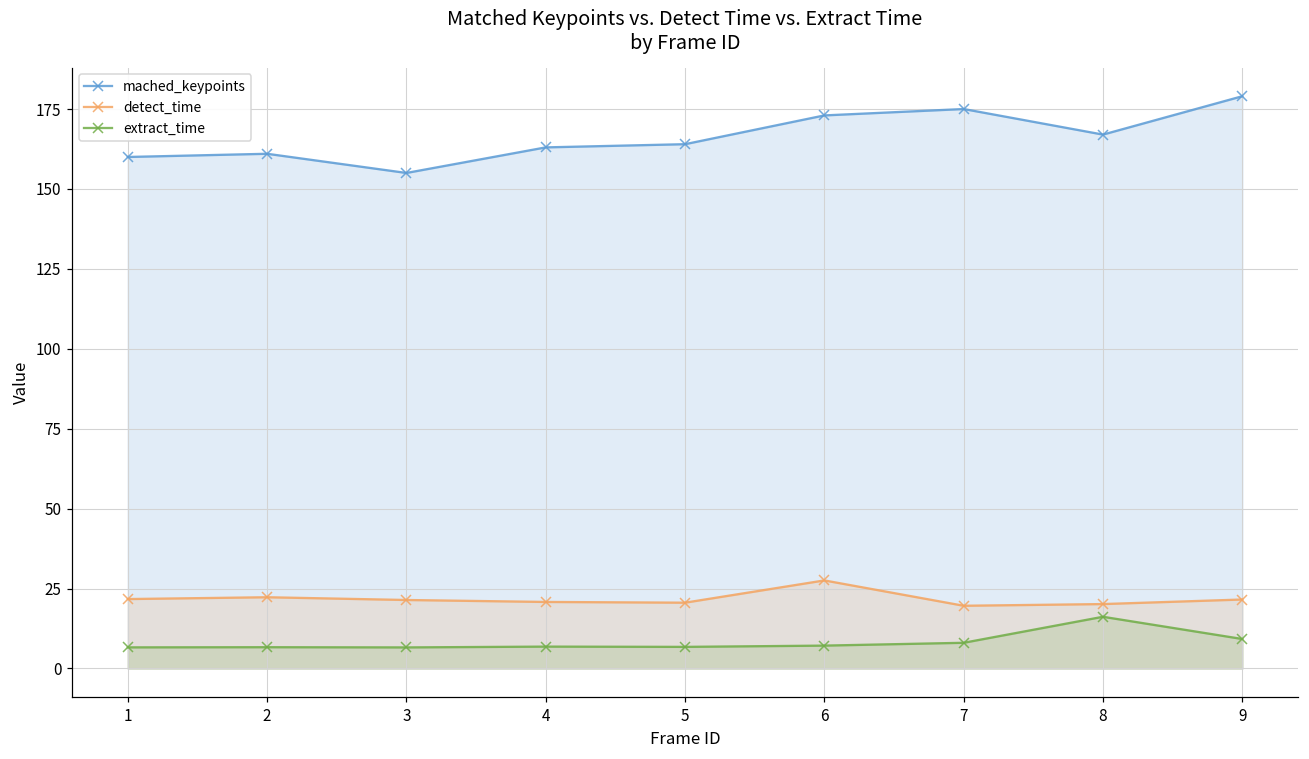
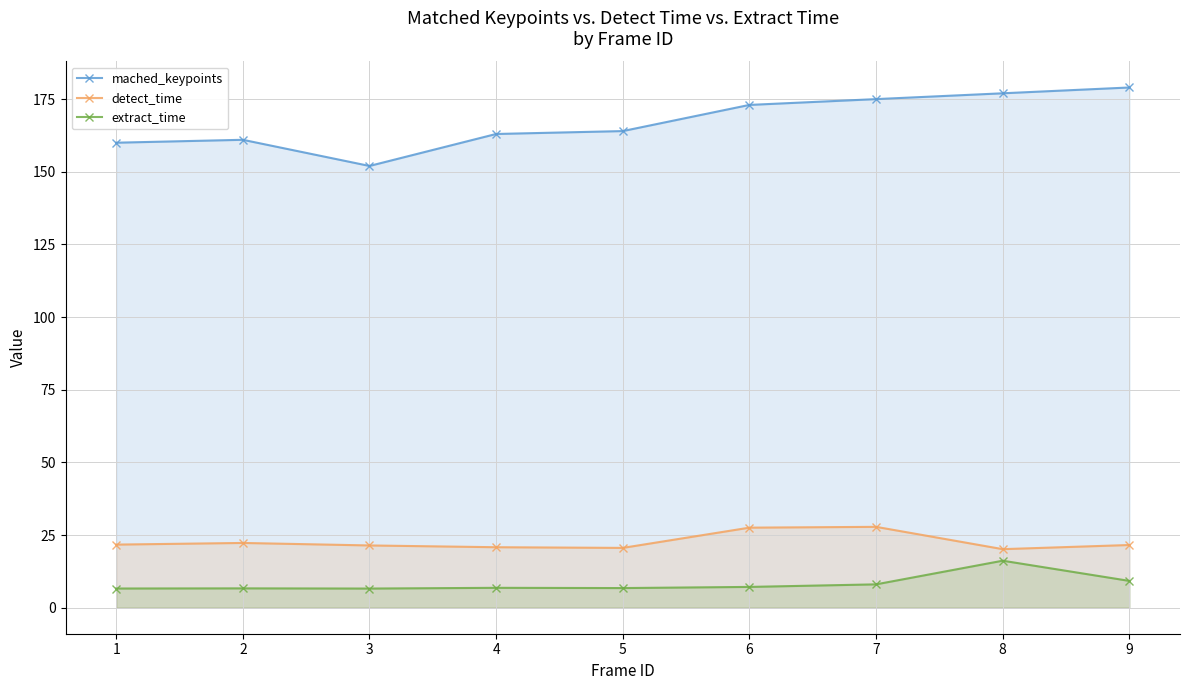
mached_keypoints, 3: 155 -> 152
detect_time, 7: 20 -> 28
mached_keypoints, 8: 167 -> 177
